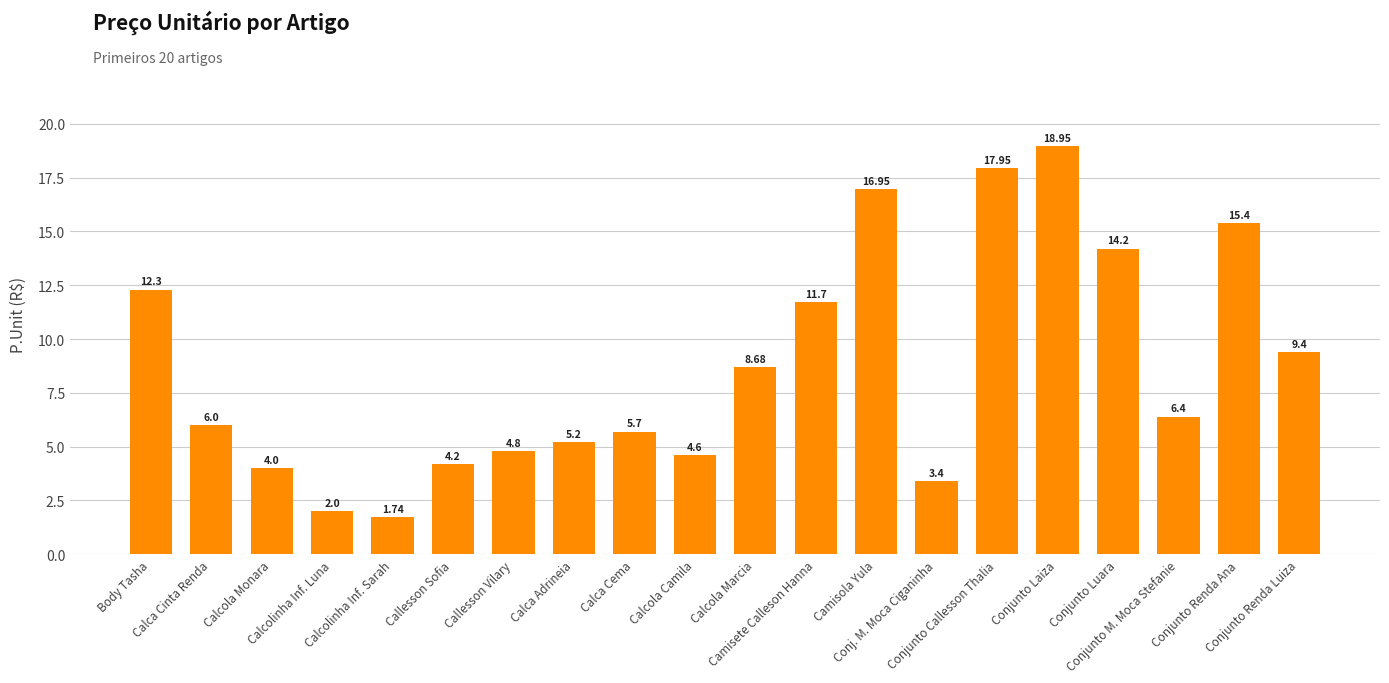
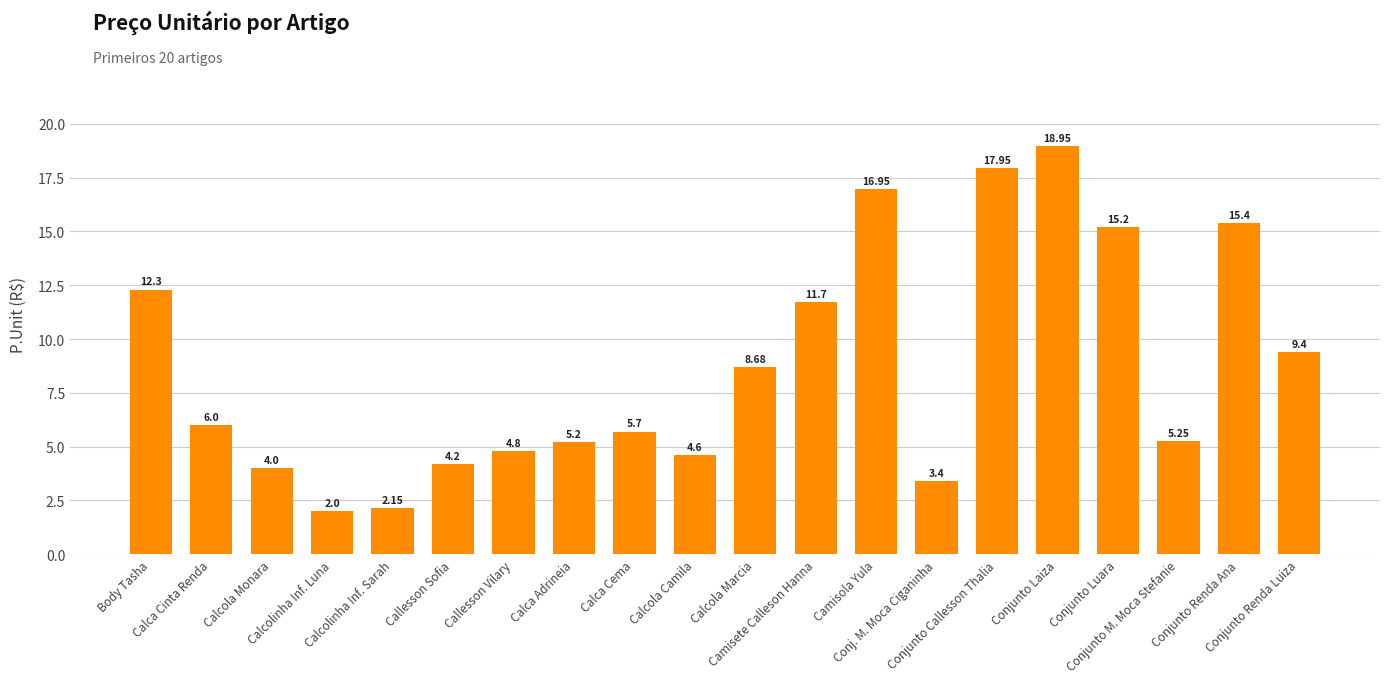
Calcolinha Inf. Sarah: 1.74 -> 2.15
Conjunto Luara: 14.2 -> 15.2
Conjunto M. Moca Stefanie: 6.4 -> 5.25
